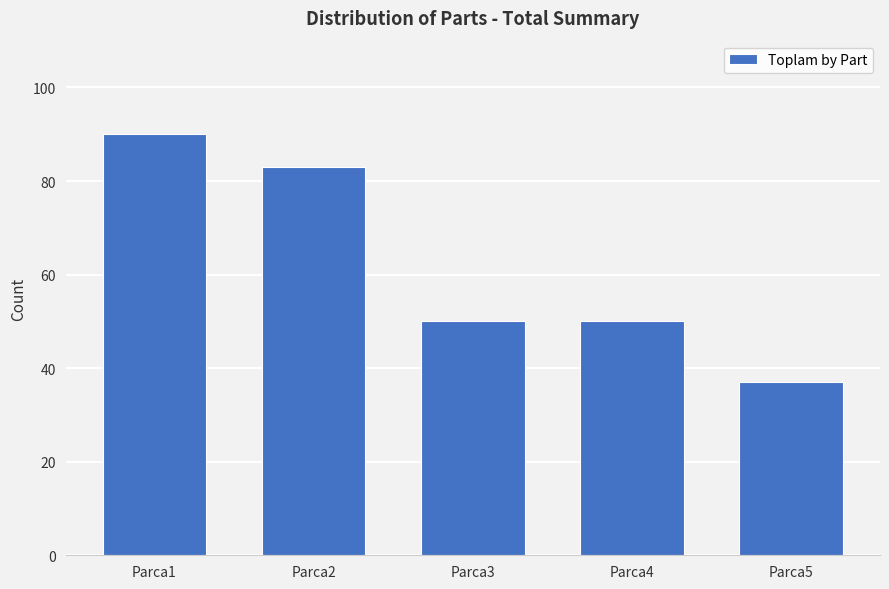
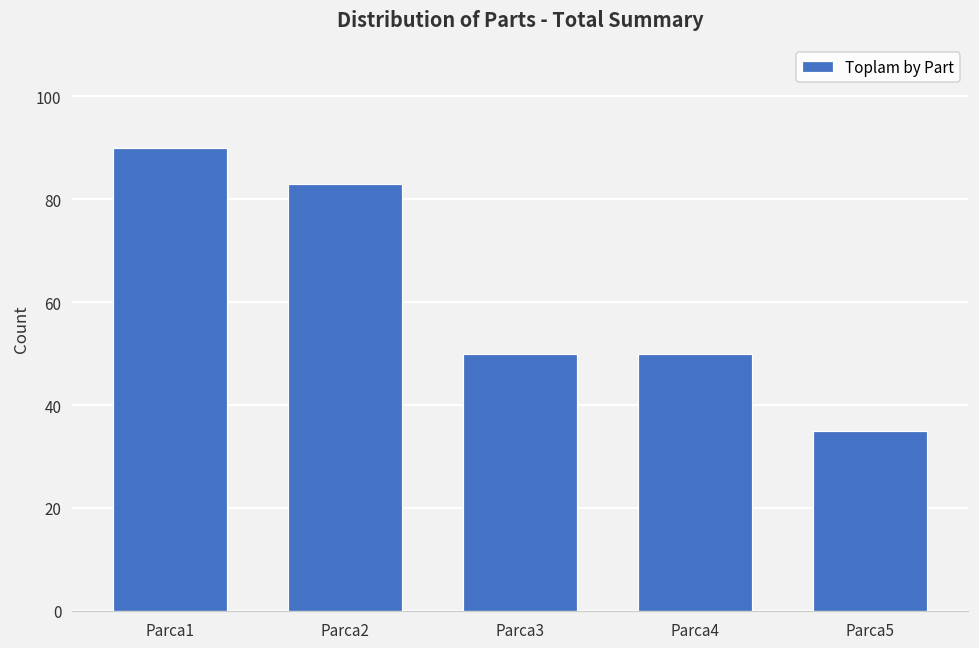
Parca5: 37 -> 35
